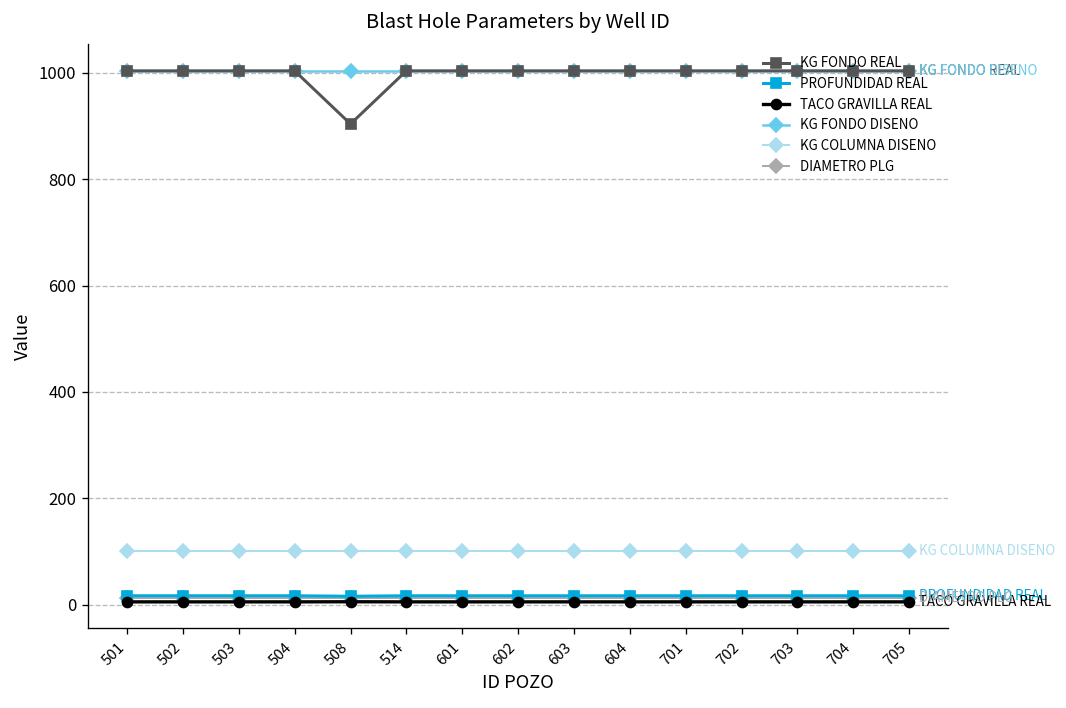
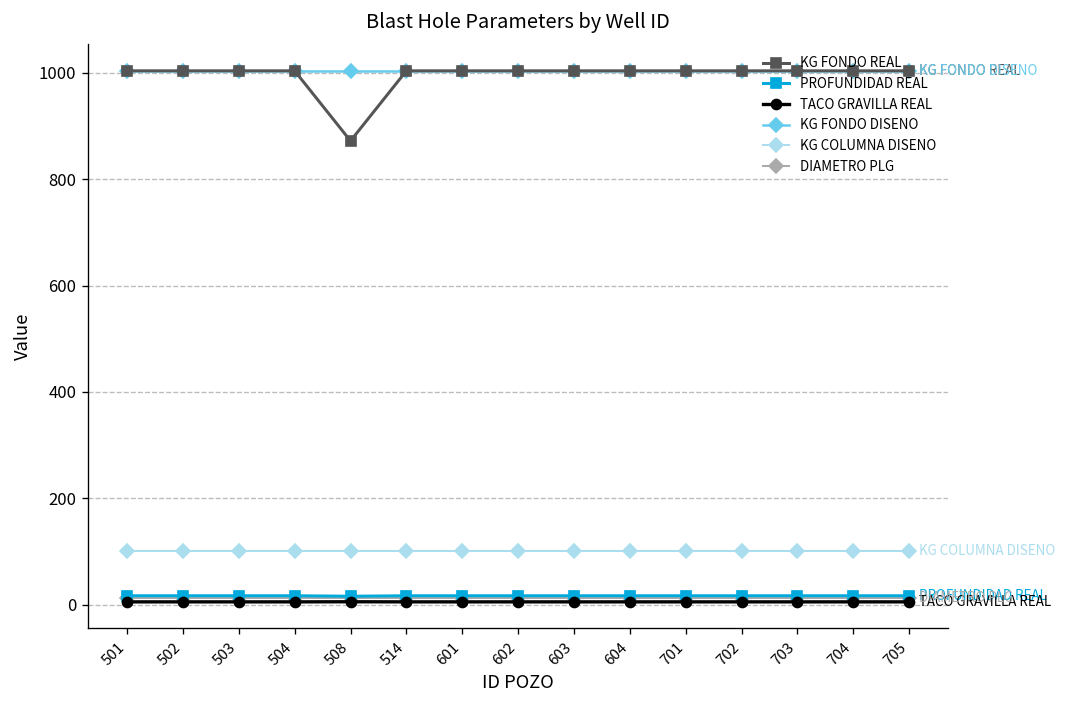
KG FONDO REAL, 508: 900 -> 870
